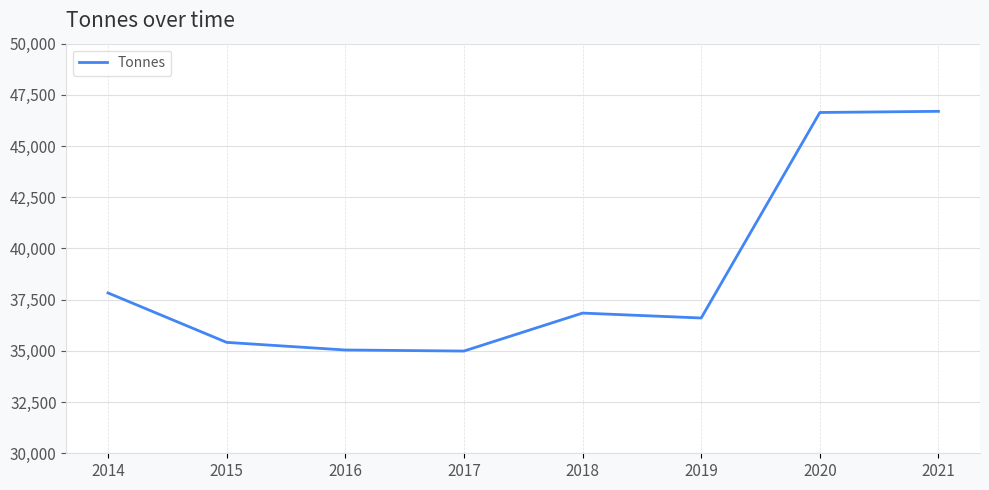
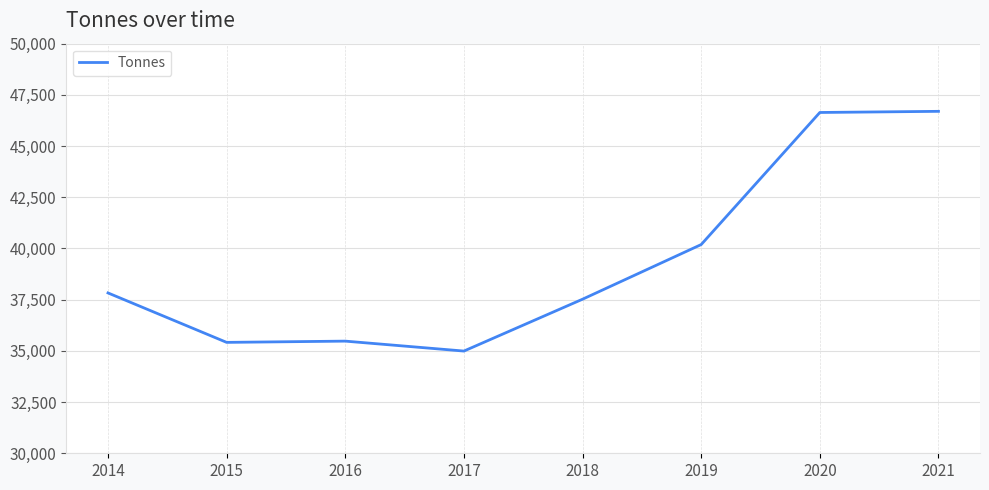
2016: 35,000 -> 35,500
2018: 36,800 -> 37,500
2019: 36,600 -> 40,200
